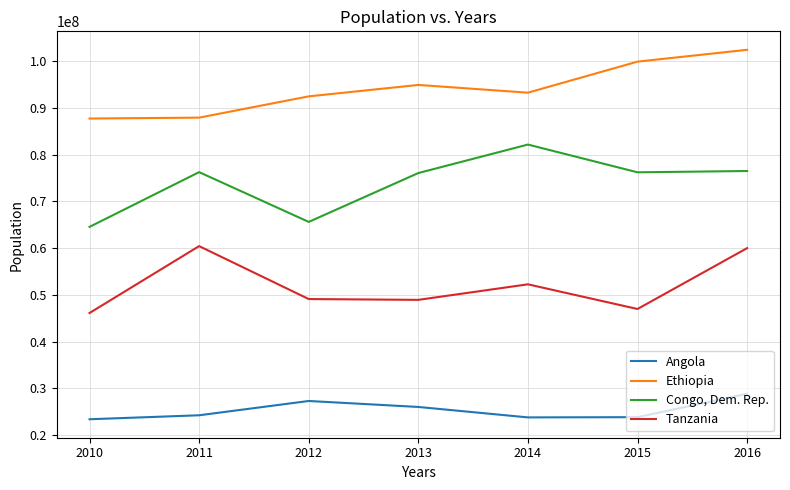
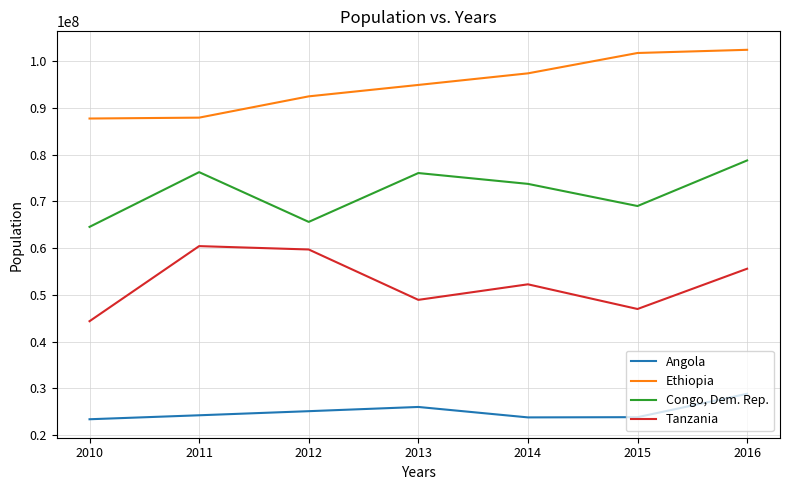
Tanzania, 2010: 46000000 -> 44000000
Angola, 2012: 27000000 -> 25000000
Tanzania, 2012: 49000000 -> 60000000
Ethiopia, 2014: 93000000 -> 97000000
Congo, Dem. Rep., 2014: 82000000 -> 74000000
Ethiopia, 2015: 100000000 -> 102000000
Congo, Dem. Rep., 2015: 76000000 -> 69000000
Congo, Dem. Rep., 2016: 76000000 -> 79000000
Tanzania, 2016: 60000000 -> 56000000
